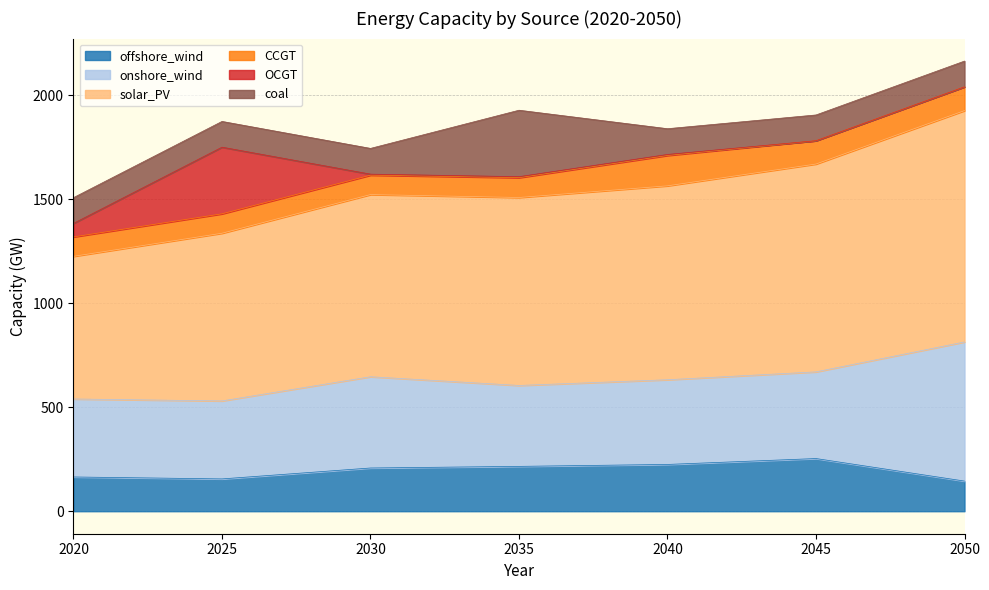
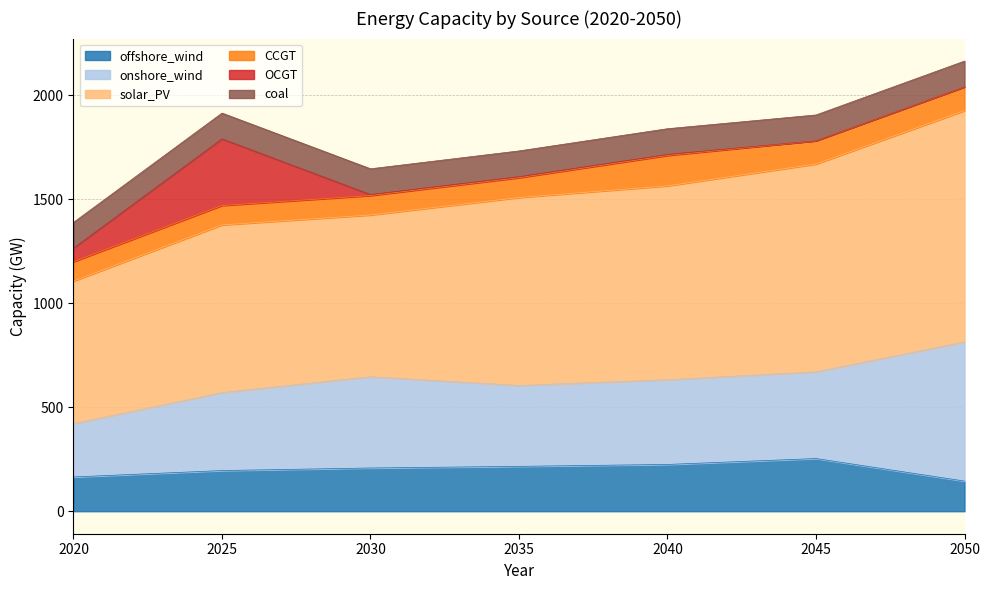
onshore_wind, 2020: 380 -> 260
offshore_wind, 2025: 160 -> 200
solar_PV, 2030: 880 -> 780
coal, 2035: 320 -> 120
